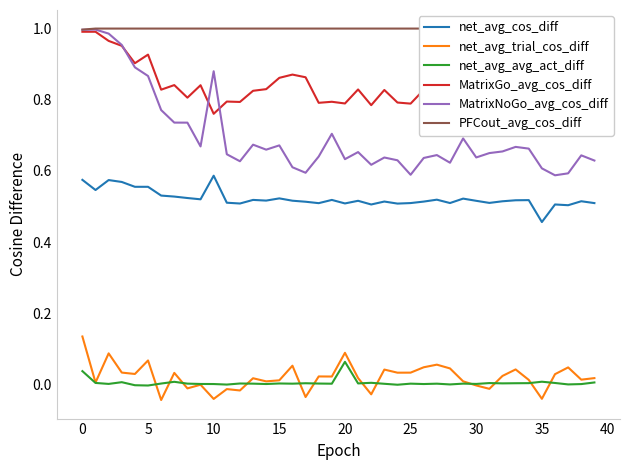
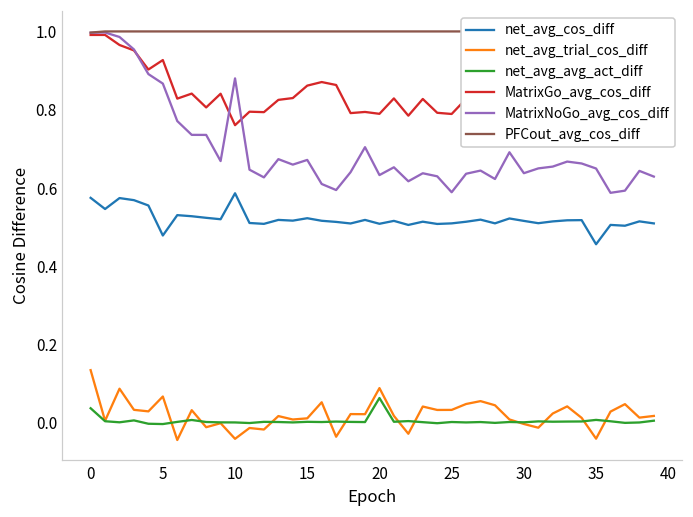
net_avg_cos_diff, 5: 0.56 -> 0.48
MatrixNoGo_avg_cos_diff, 35: 0.61 -> 0.65
